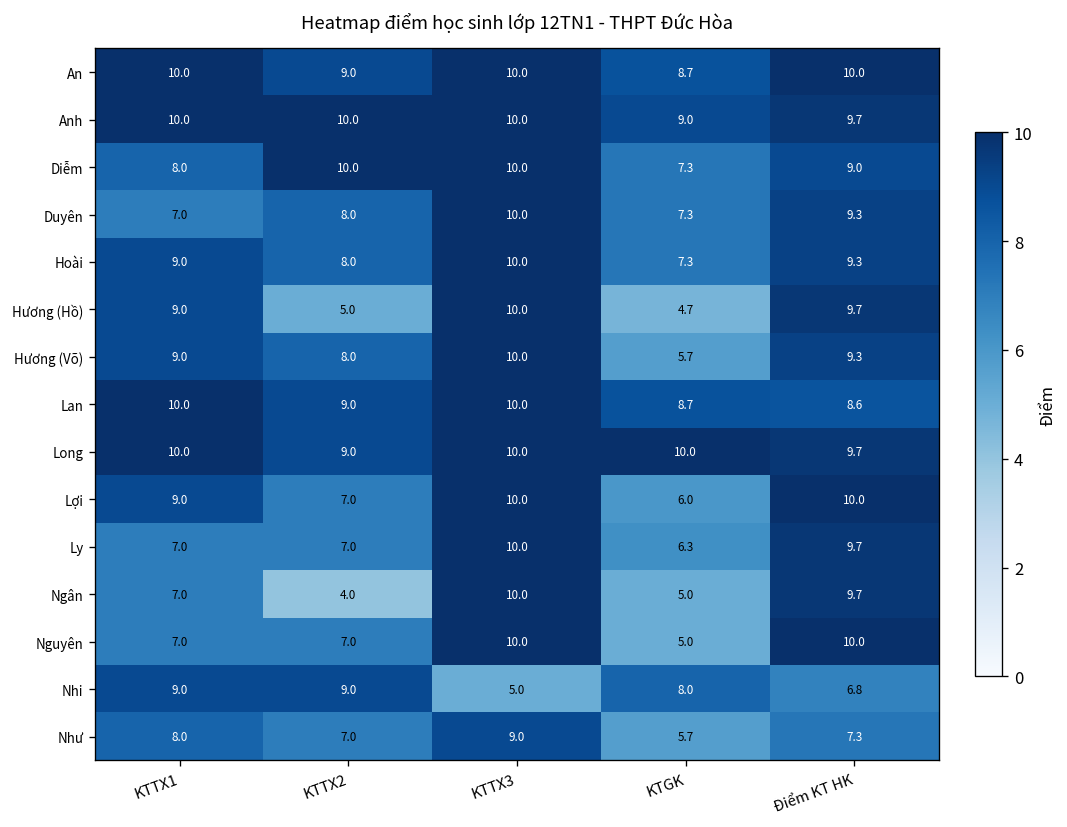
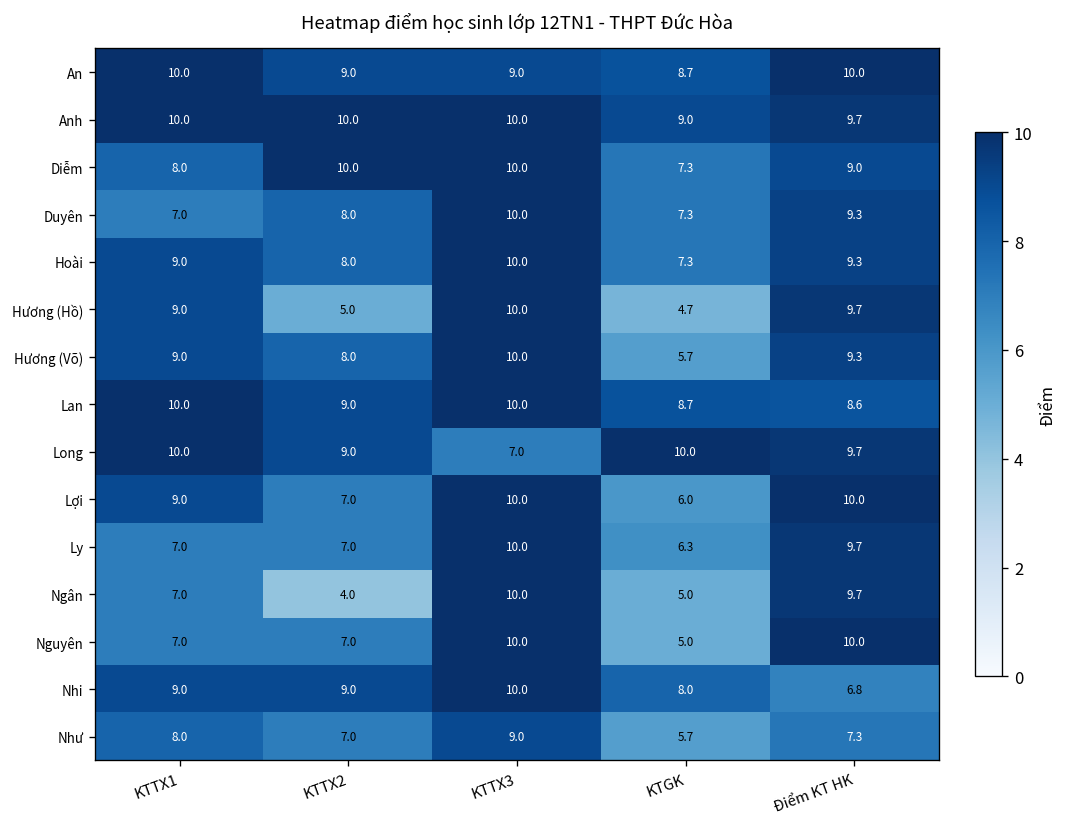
An, KTTX3: 10.0 -> 9.0
Long, KTTX3: 10.0 -> 7.0
Nhi, KTTX3: 5.0 -> 10.0
